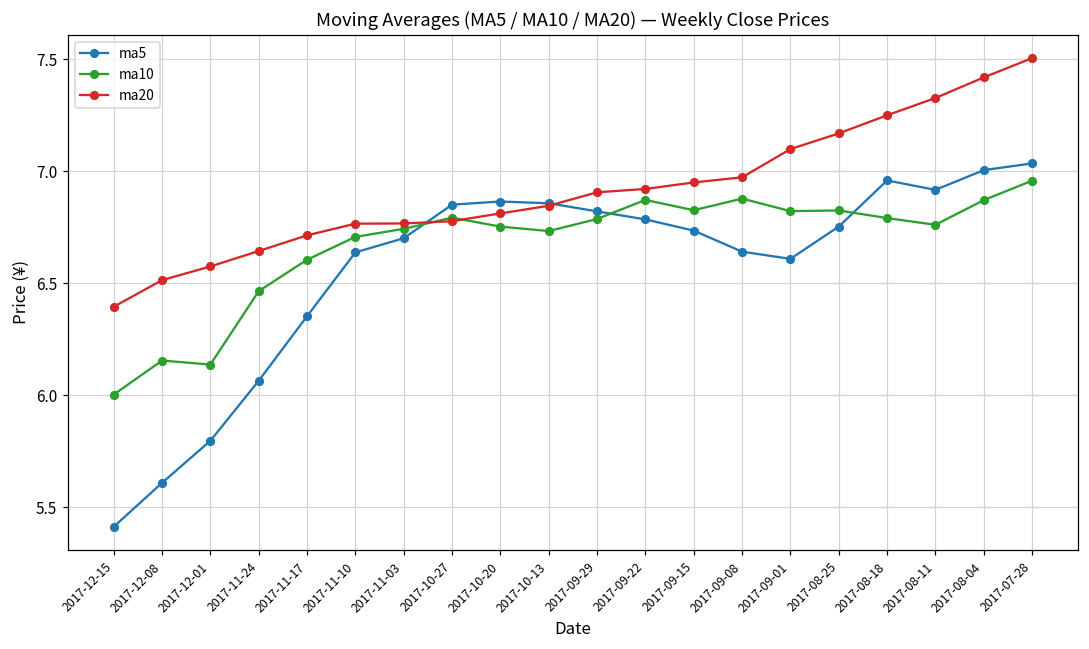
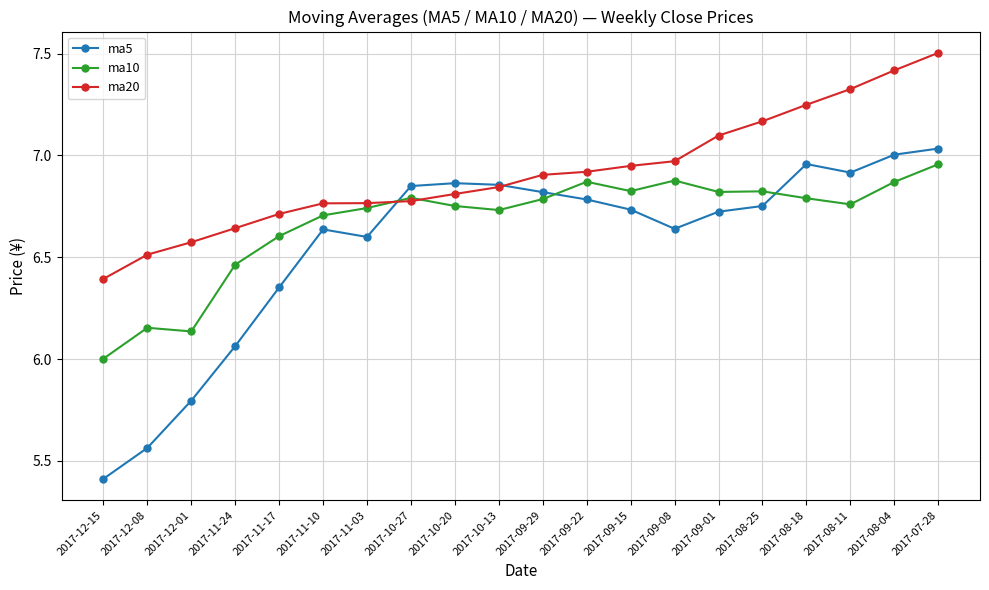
ma5, 2017-12-08: 5.61 -> 5.56
ma5, 2017-11-03: 6.7 -> 6.6
ma5, 2017-09-01: 6.61 -> 6.72
